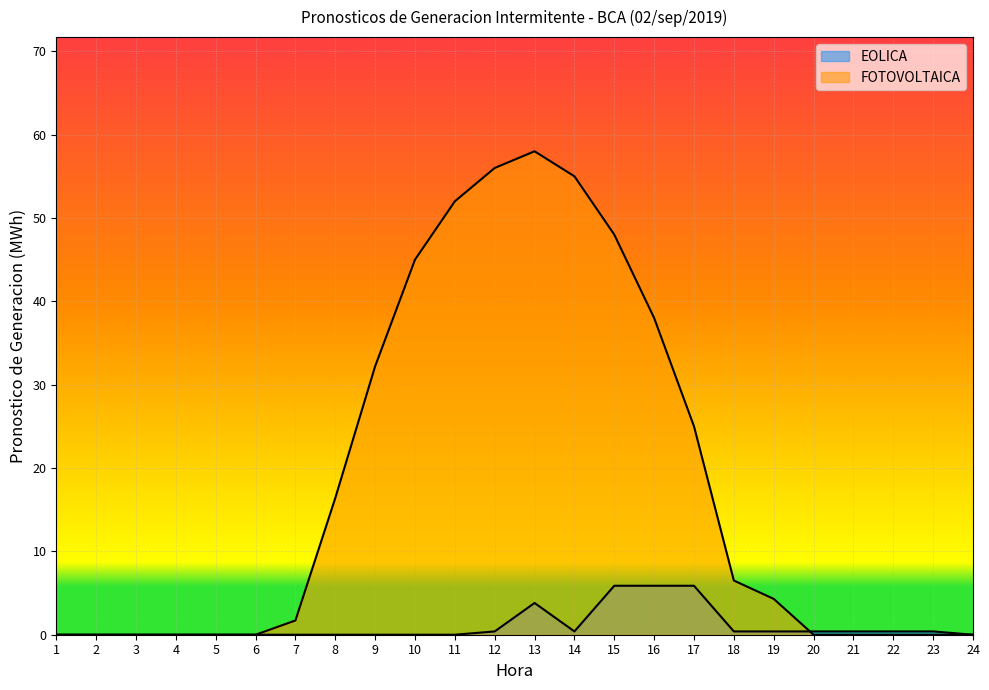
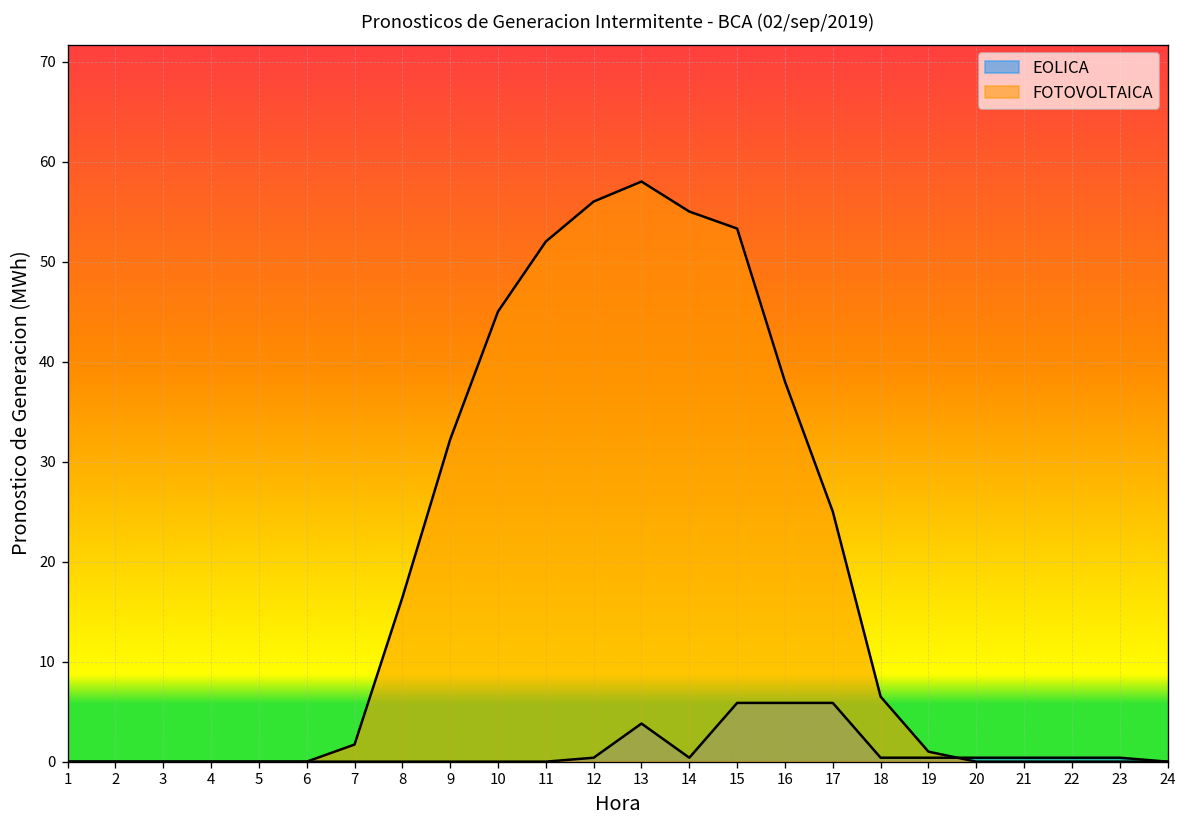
FOTOVOLTAICA, 15: 48 -> 53
FOTOVOLTAICA, 19: 4 -> 1
